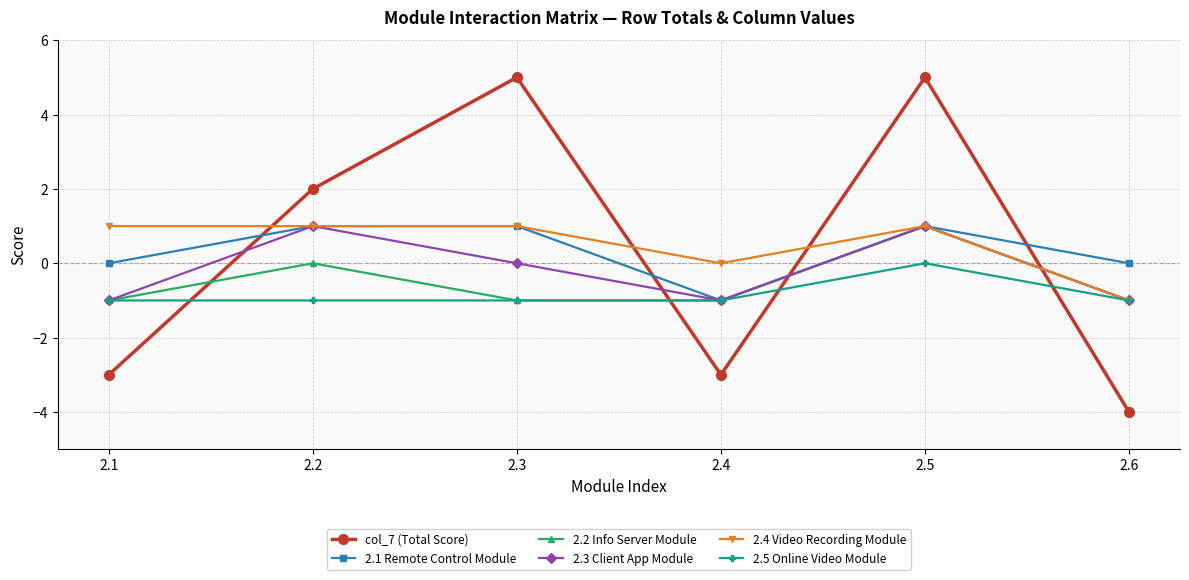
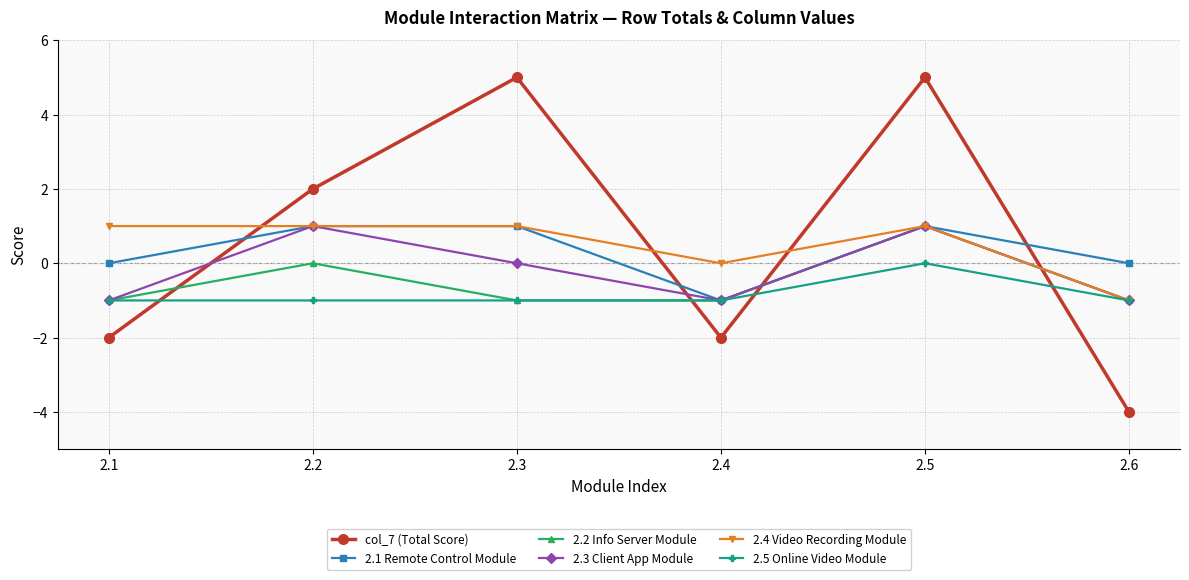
col_7 (Total Score), 2.1: -3 -> -2
col_7 (Total Score), 2.4: -3 -> -2
